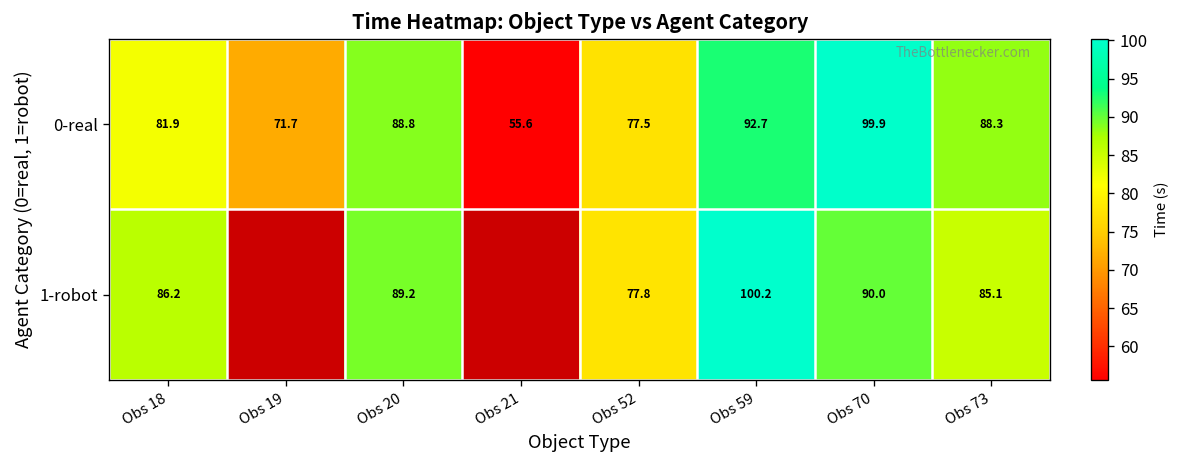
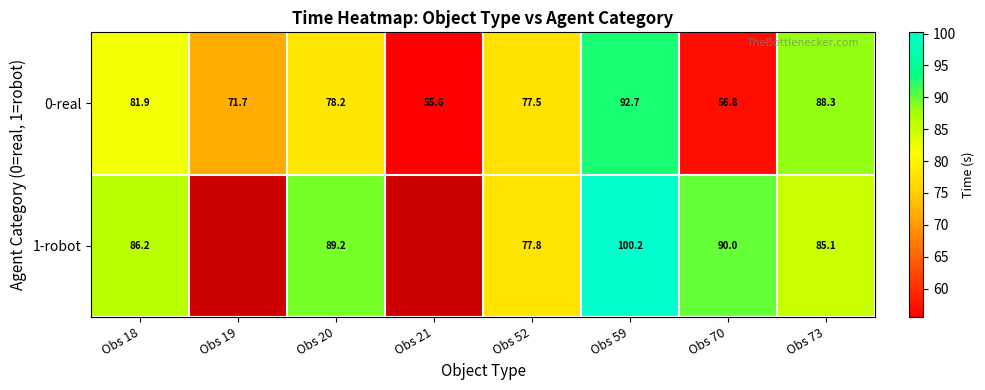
0-real, Obs 20: 88.8 -> 78.2
0-real, Obs 70: 99.9 -> 56.8
